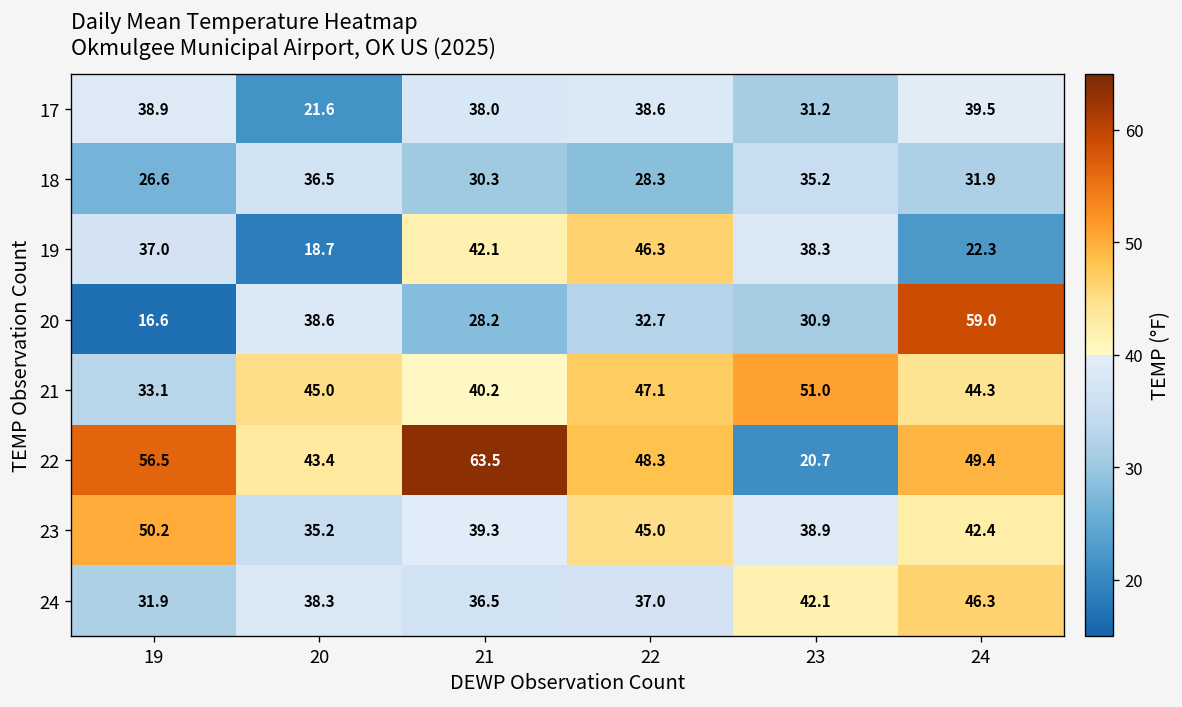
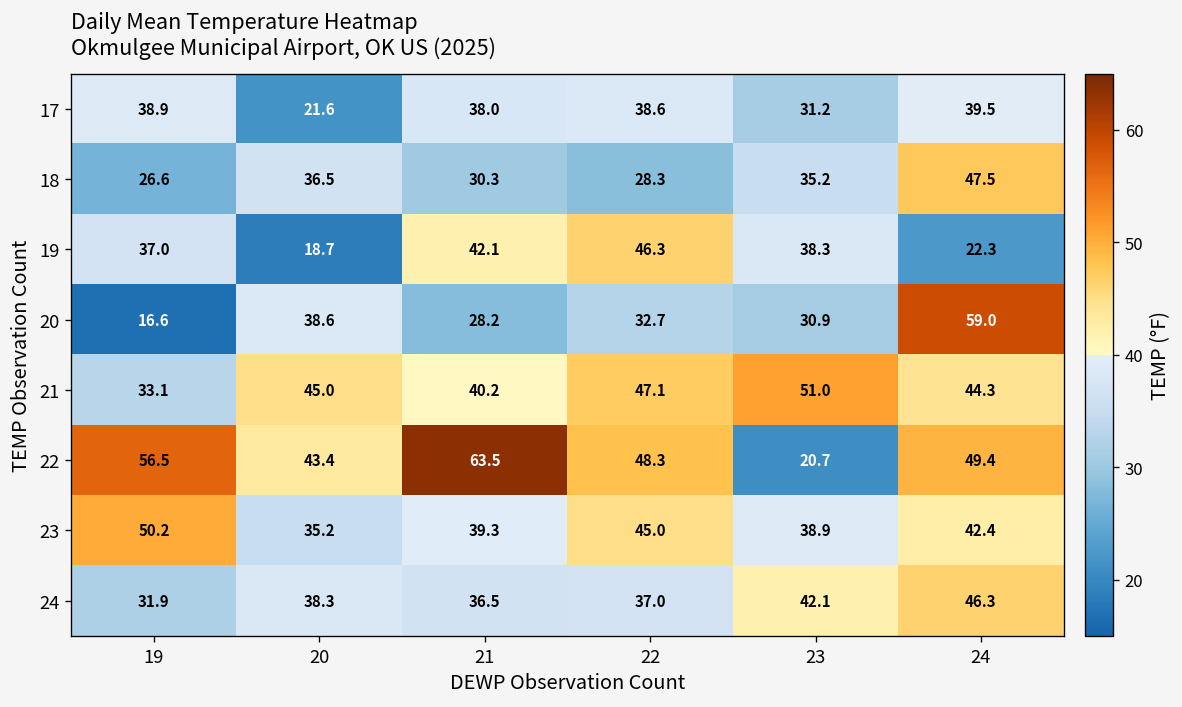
18, 24: 31.9 -> 47.5
